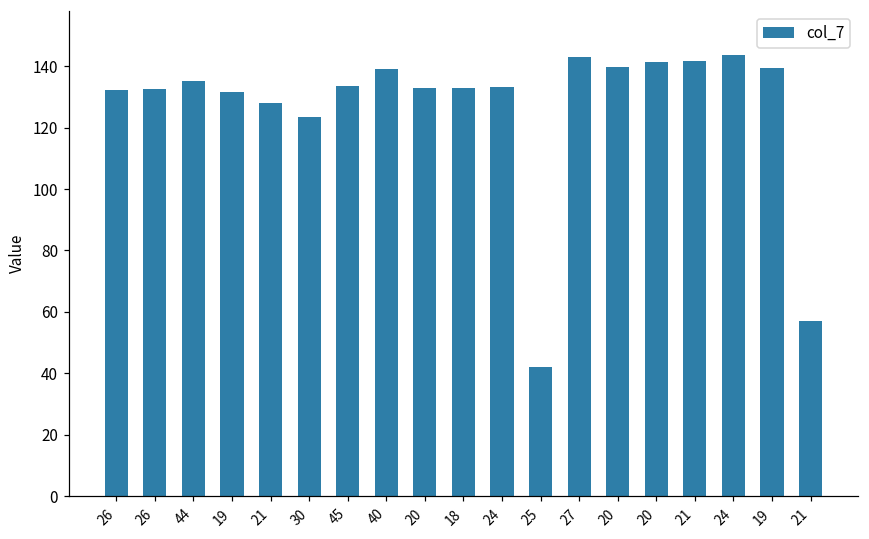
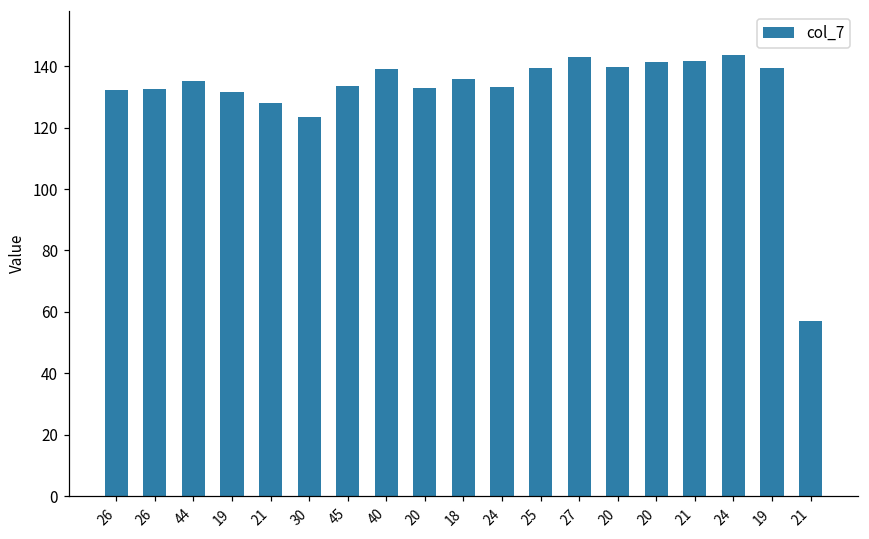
18: 133 -> 136
25: 42 -> 139
